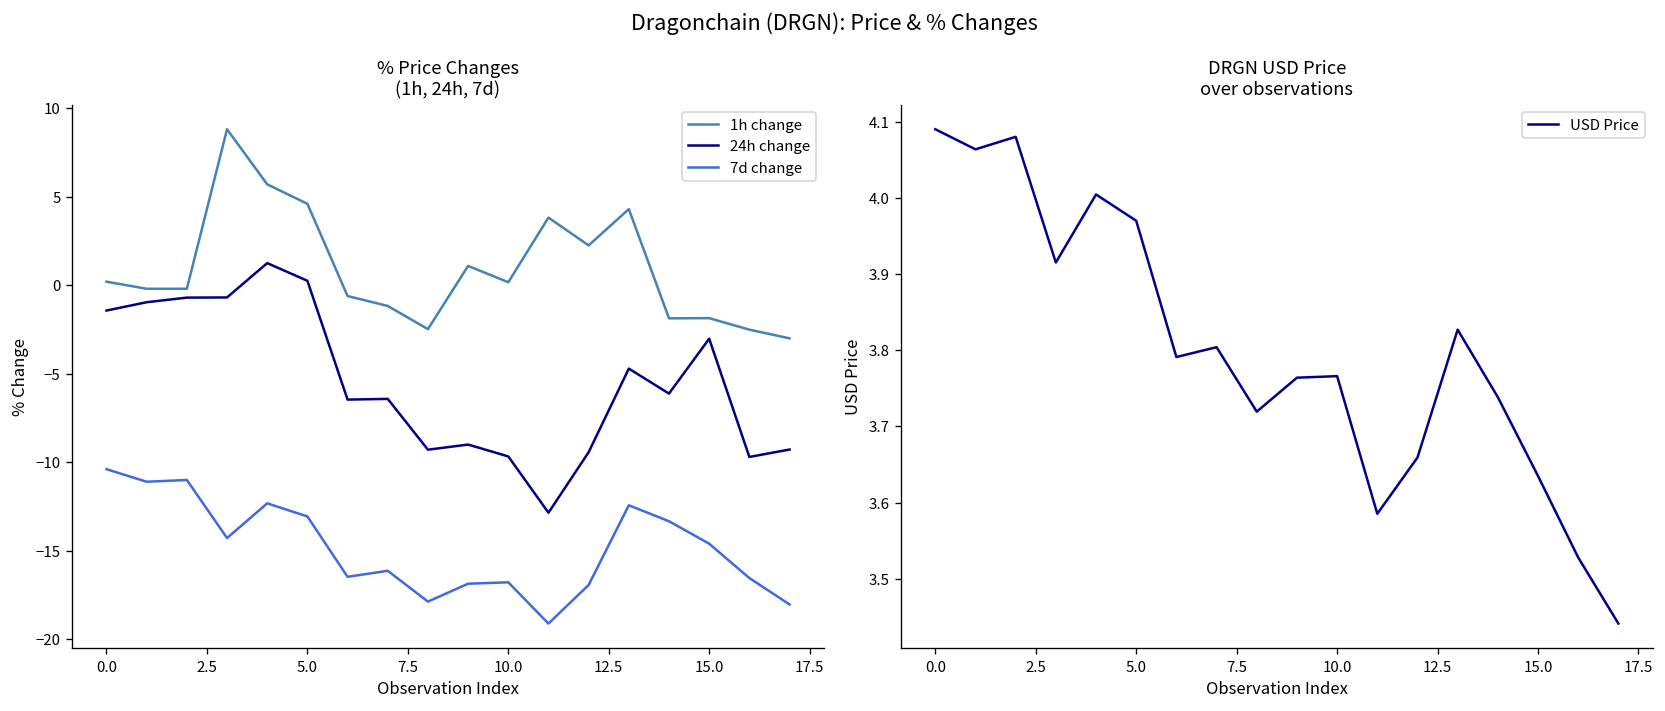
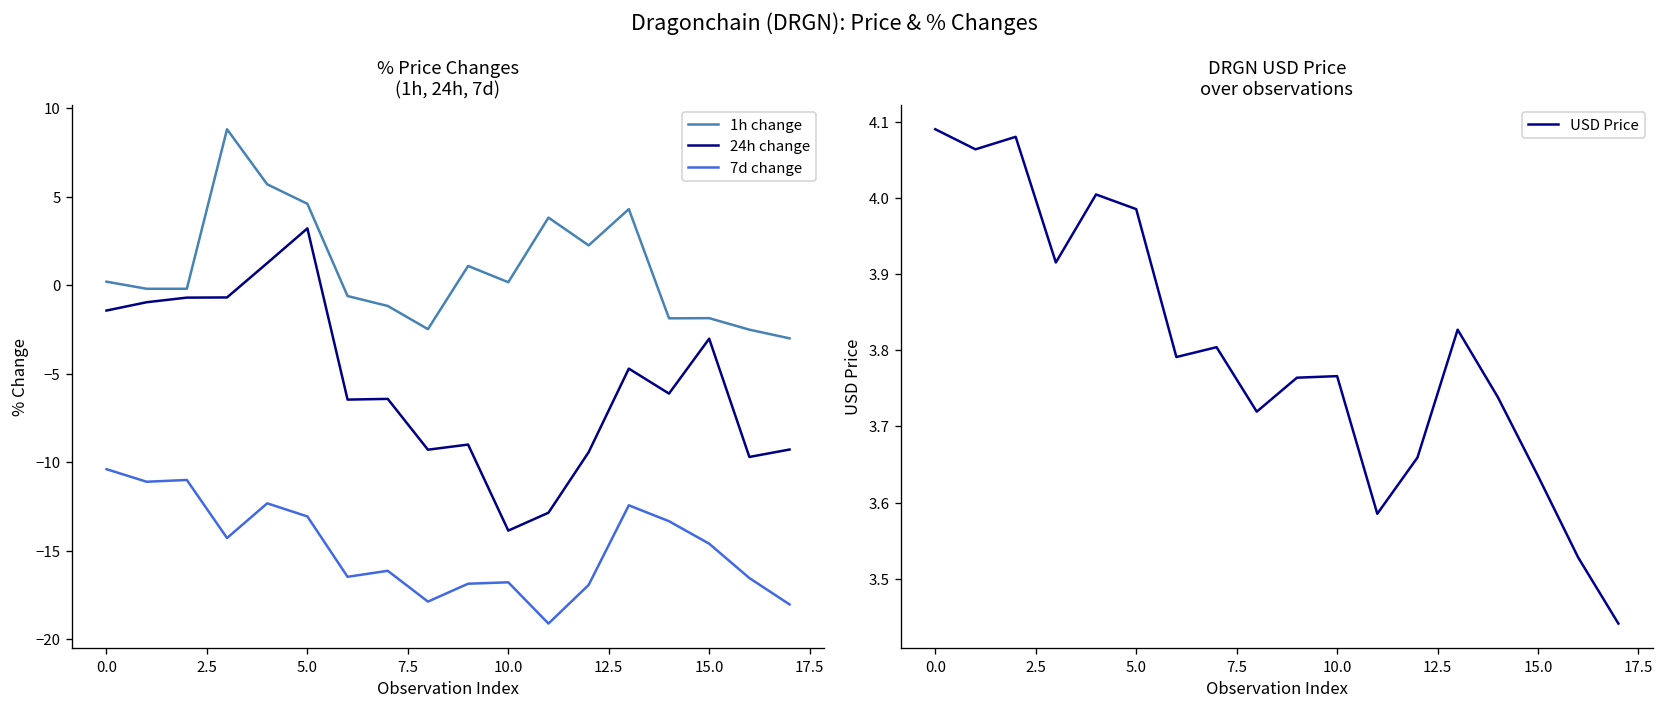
% Price Changes (1h, 24h, 7d), 24h change, 5.0: 0.2 -> 3.2
% Price Changes (1h, 24h, 7d), 24h change, 10.0: -9.7 -> -13.9
DRGN USD Price over observations, 5.0: 3.97 -> 3.99
